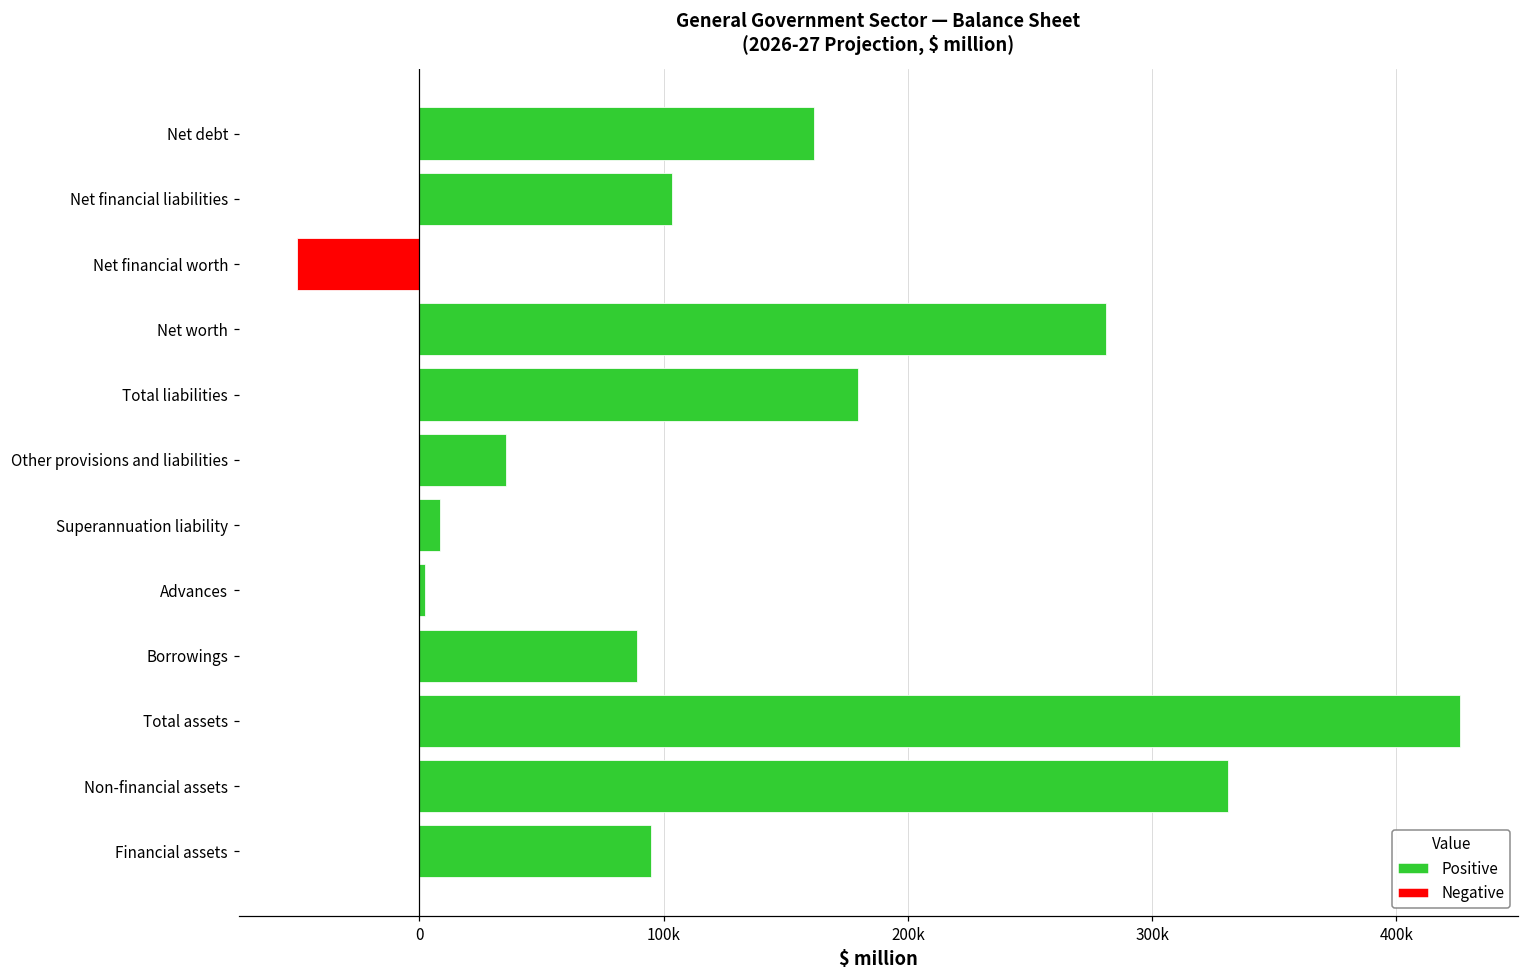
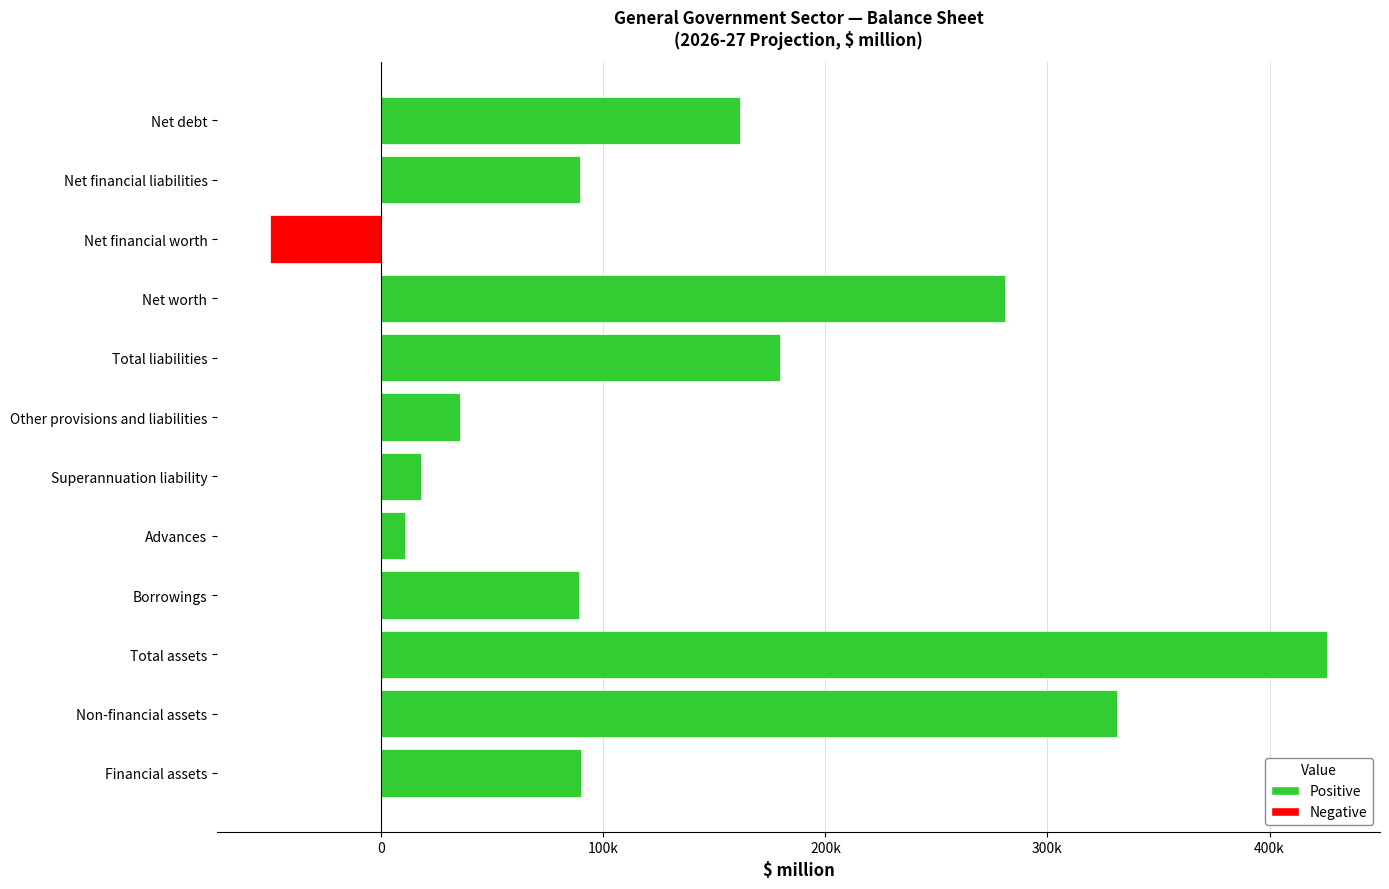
Positive, Net financial liabilities: 103000 -> 90000
Positive, Superannuation liability: 8000 -> 18000
Positive, Advances: 2000 -> 11000
Positive, Financial assets: 95000 -> 90000
